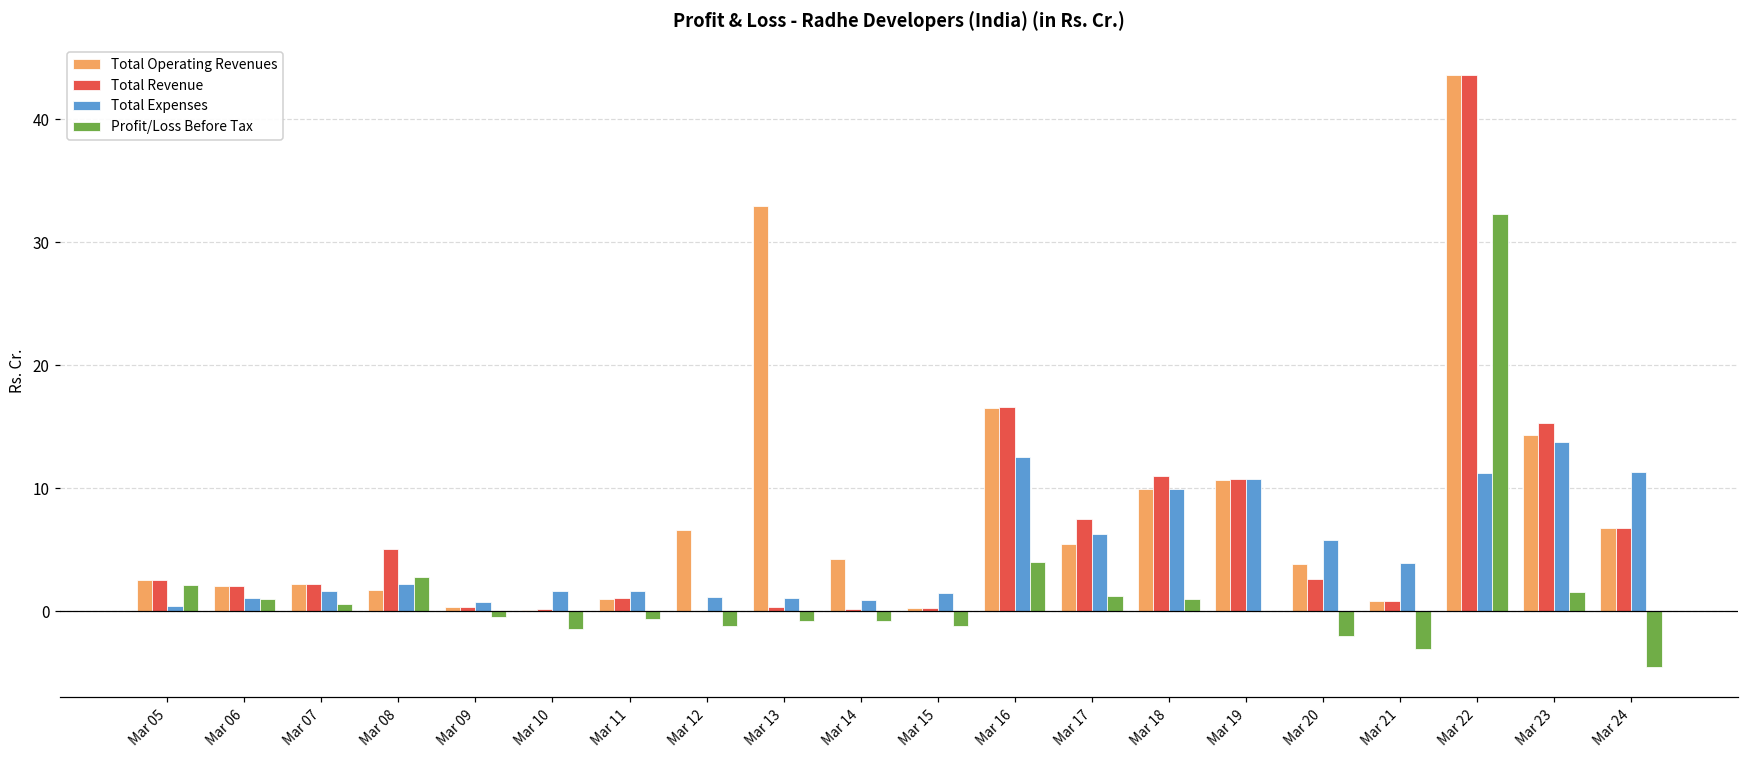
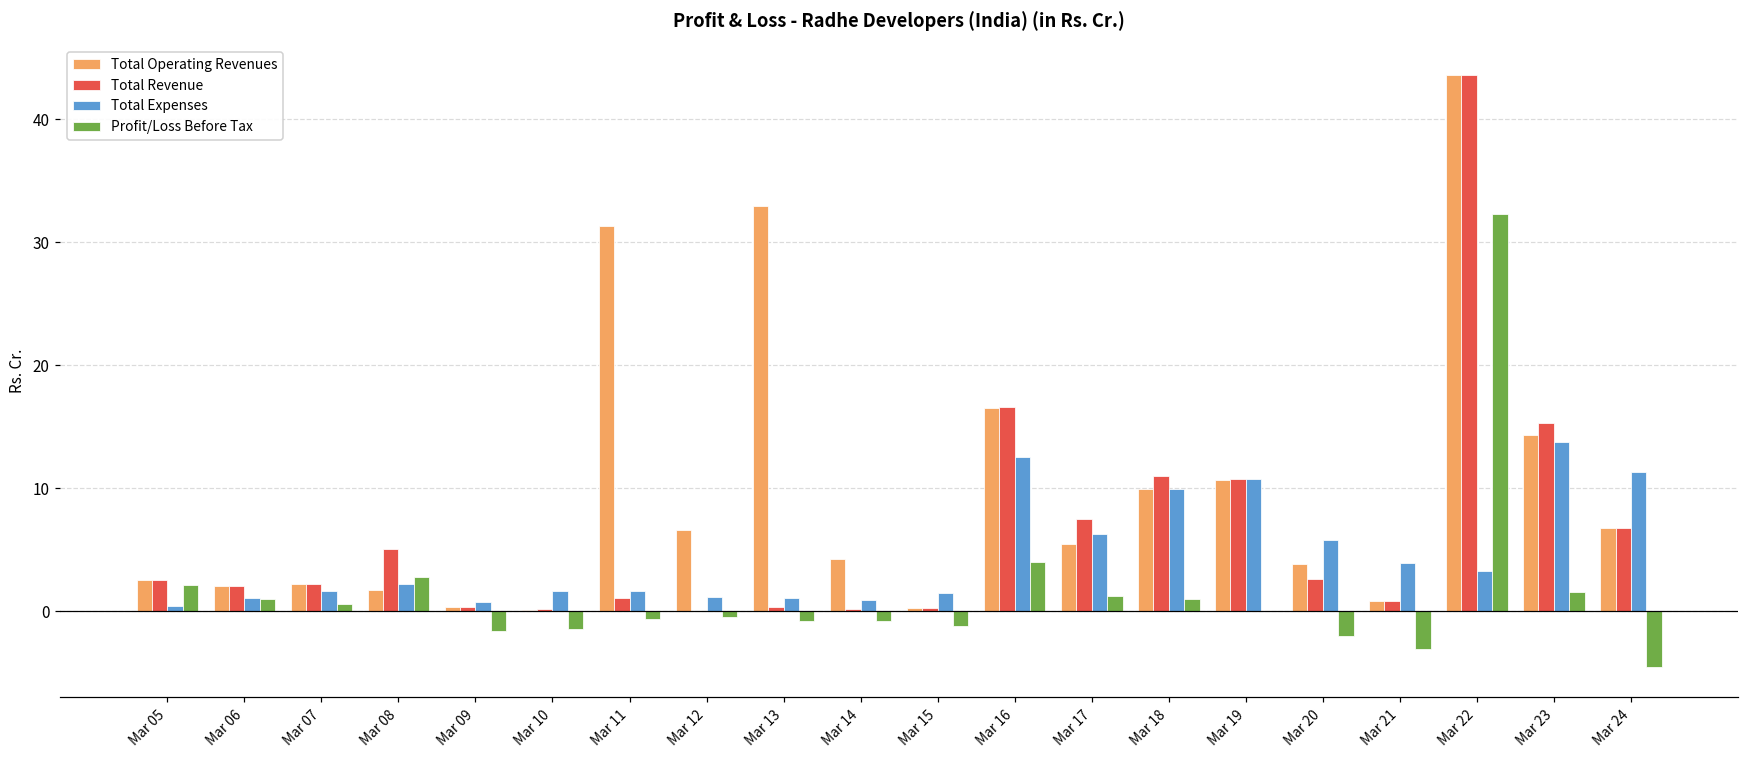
Profit/Loss Before Tax, Mar 09: -0.4 -> -1.6
Total Operating Revenues, Mar 11: 1.0 -> 31.3
Profit/Loss Before Tax, Mar 12: -1.2 -> -0.4
Total Expenses, Mar 22: 11.3 -> 3.3
